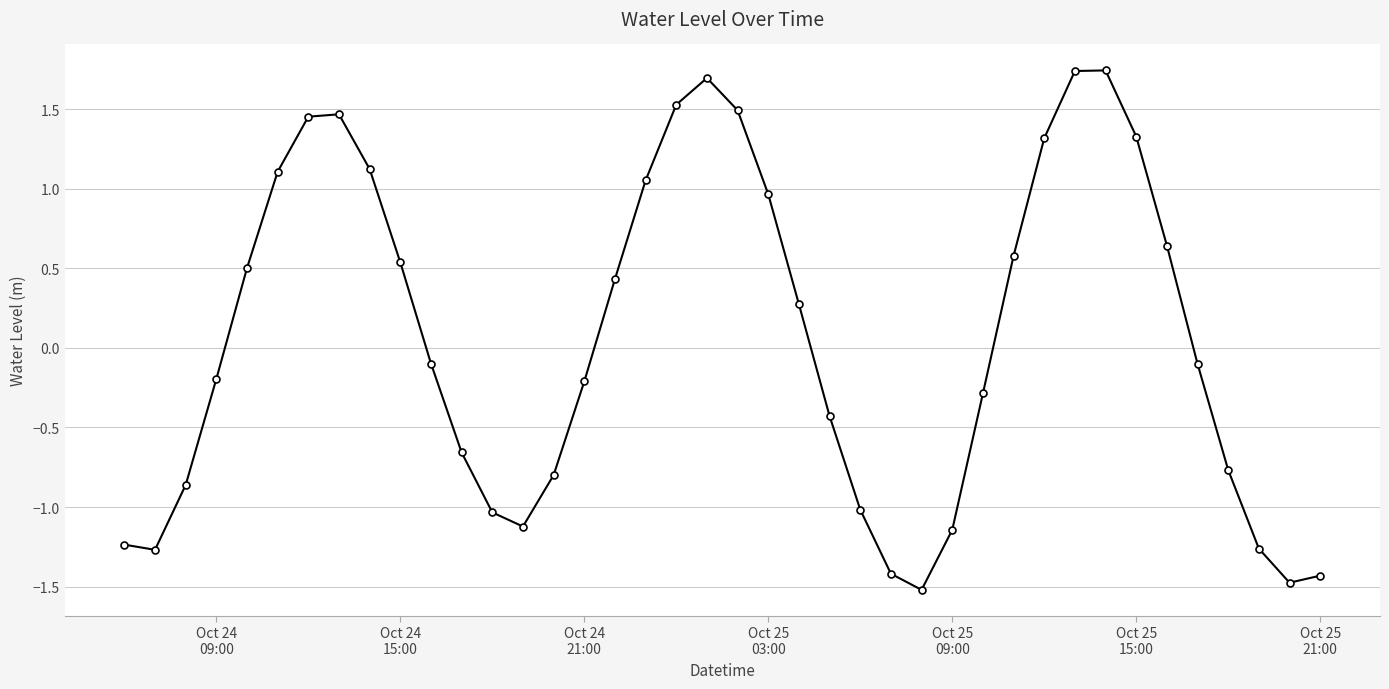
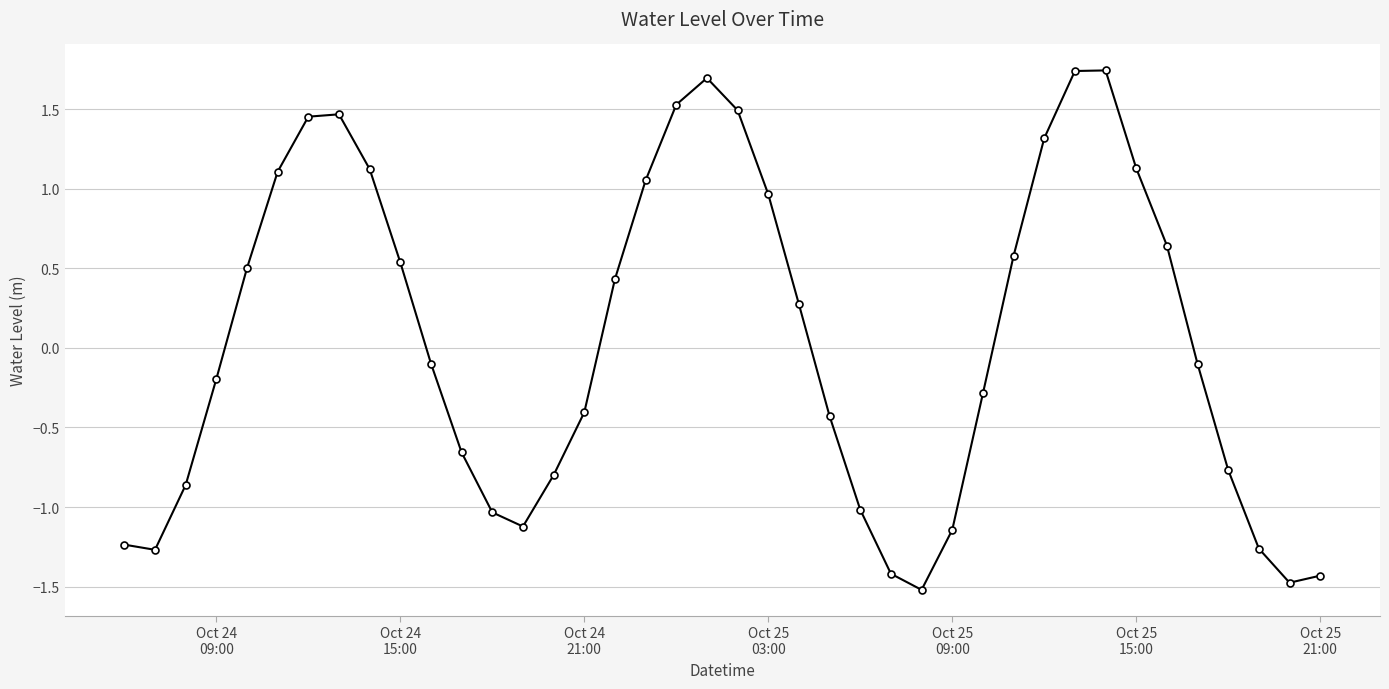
Oct 24 21:00: -0.21 -> -0.41
Oct 25 15:00: 1.33 -> 1.13
